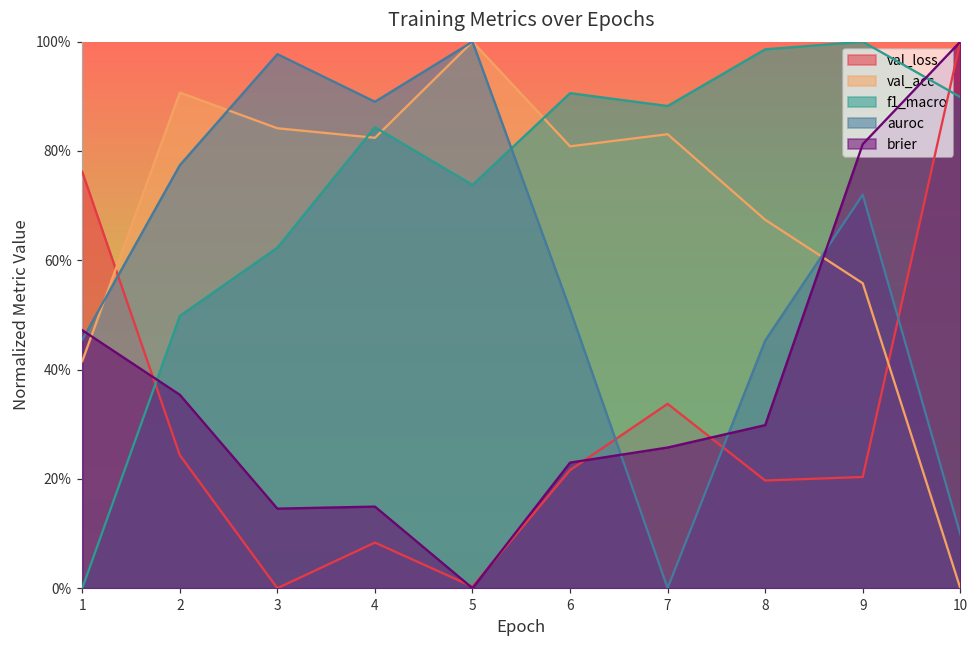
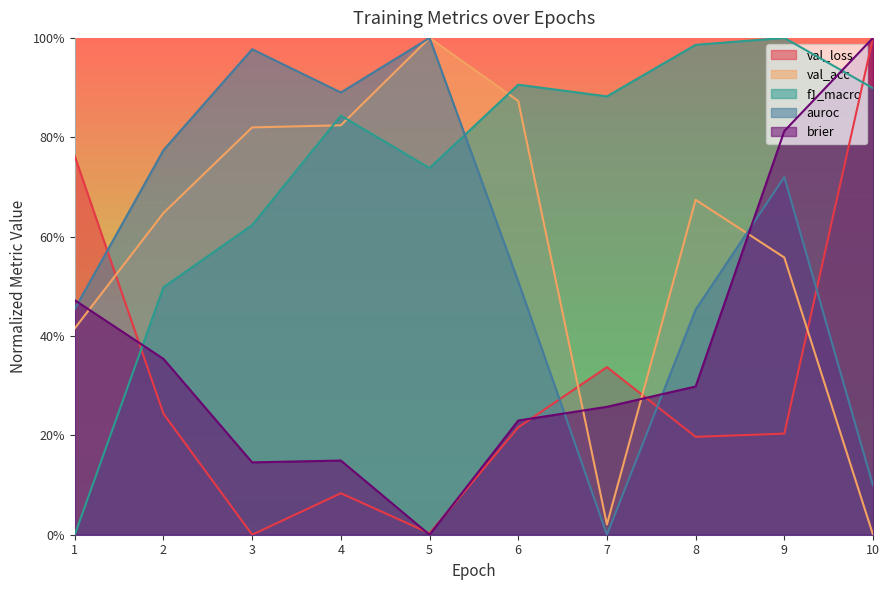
val_acc, 2: 91% -> 65%
val_acc, 3: 84% -> 82%
val_acc, 6: 81% -> 87%
val_acc, 7: 83% -> 2%
